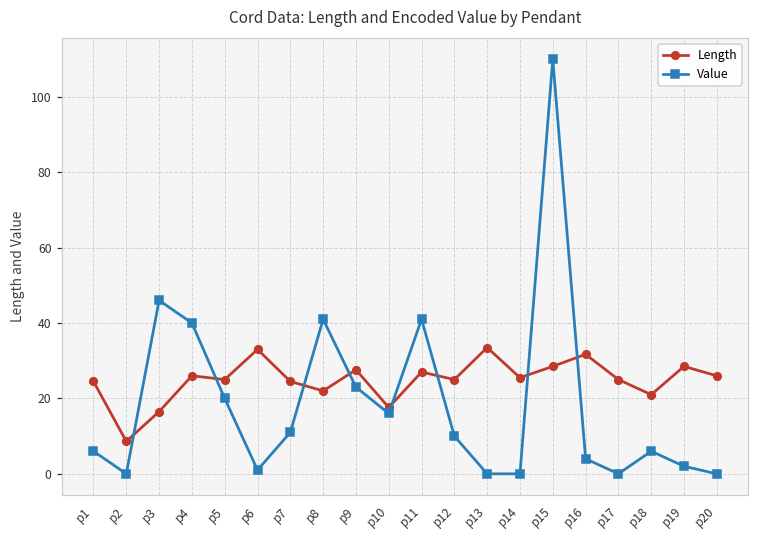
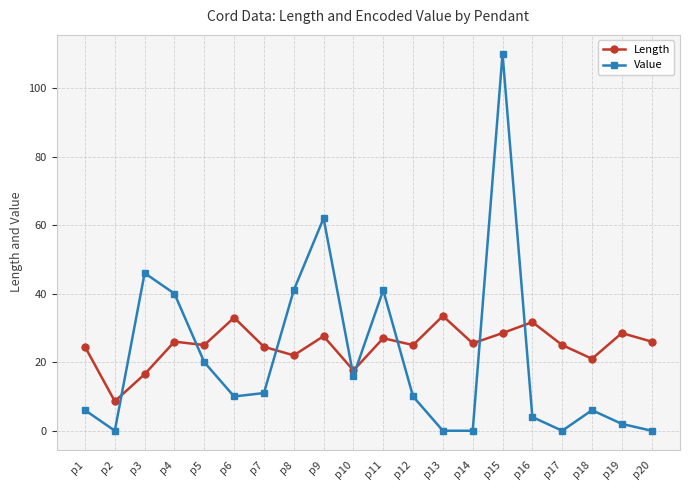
Value, p6: 1 -> 10
Value, p9: 23 -> 62
